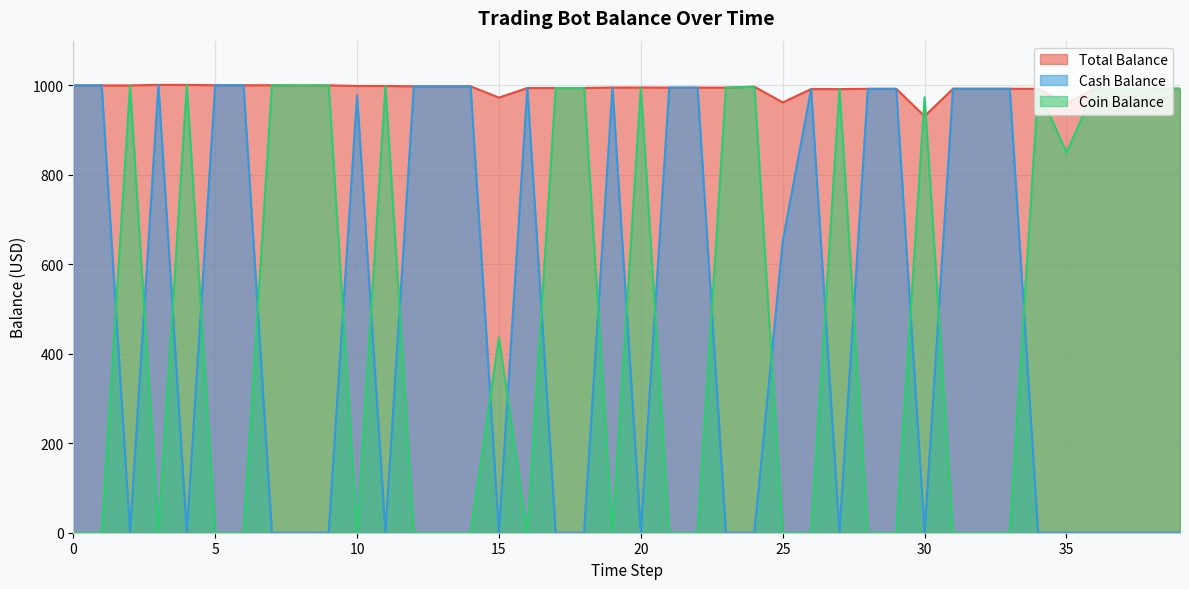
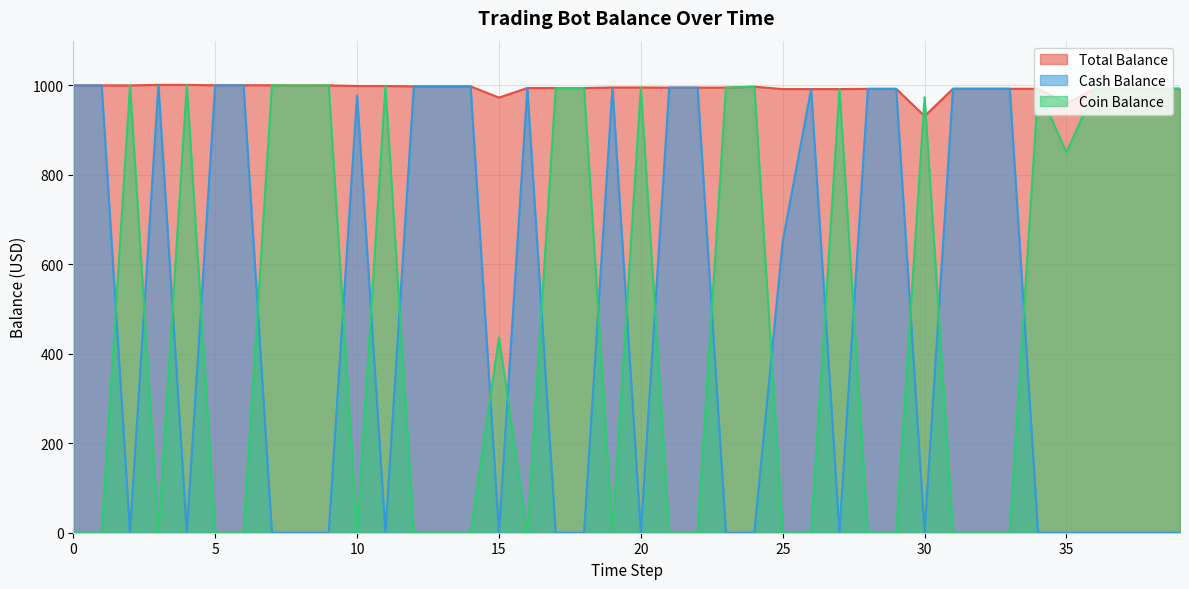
Total Balance, 25: 960 -> 990
